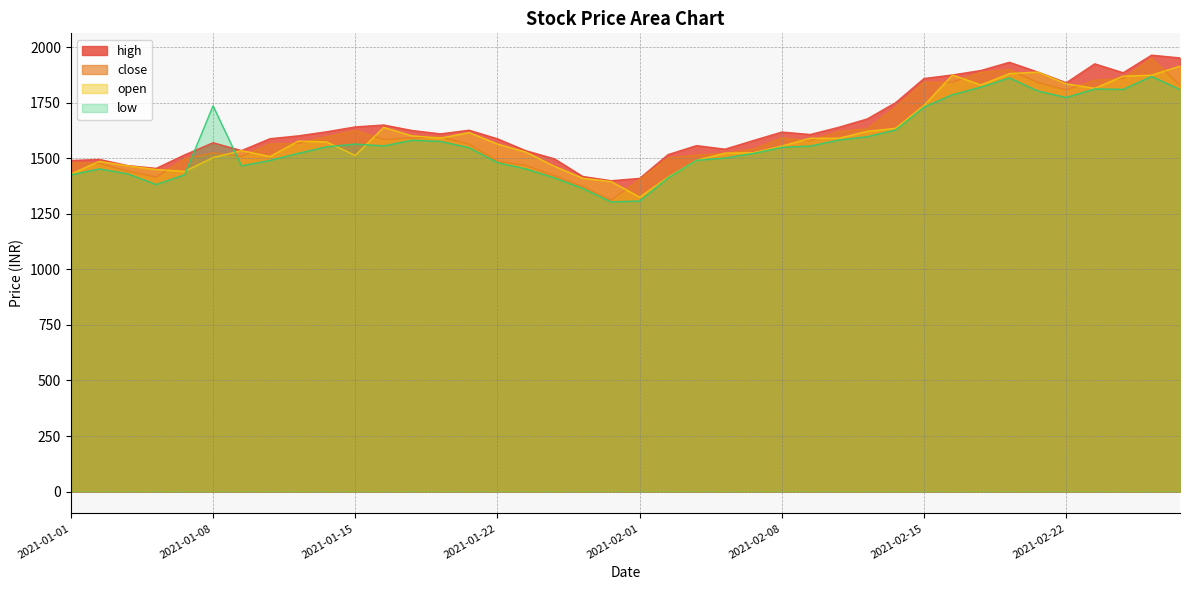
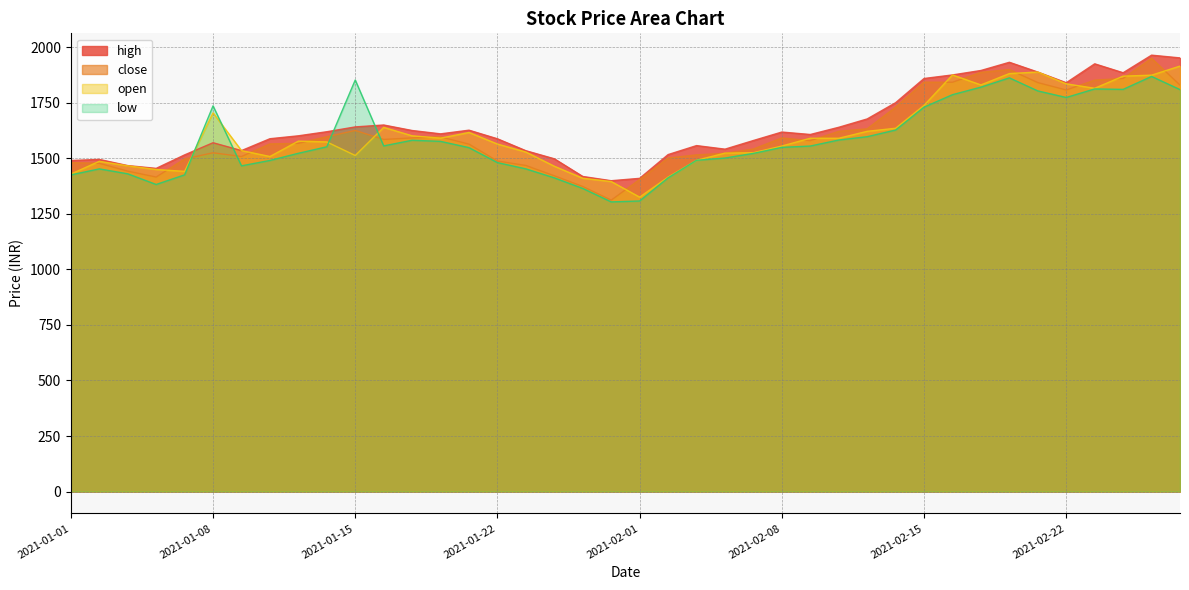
open, 2021-01-08: 1500 -> 1700
low, 2021-01-15: 1560 -> 1850
